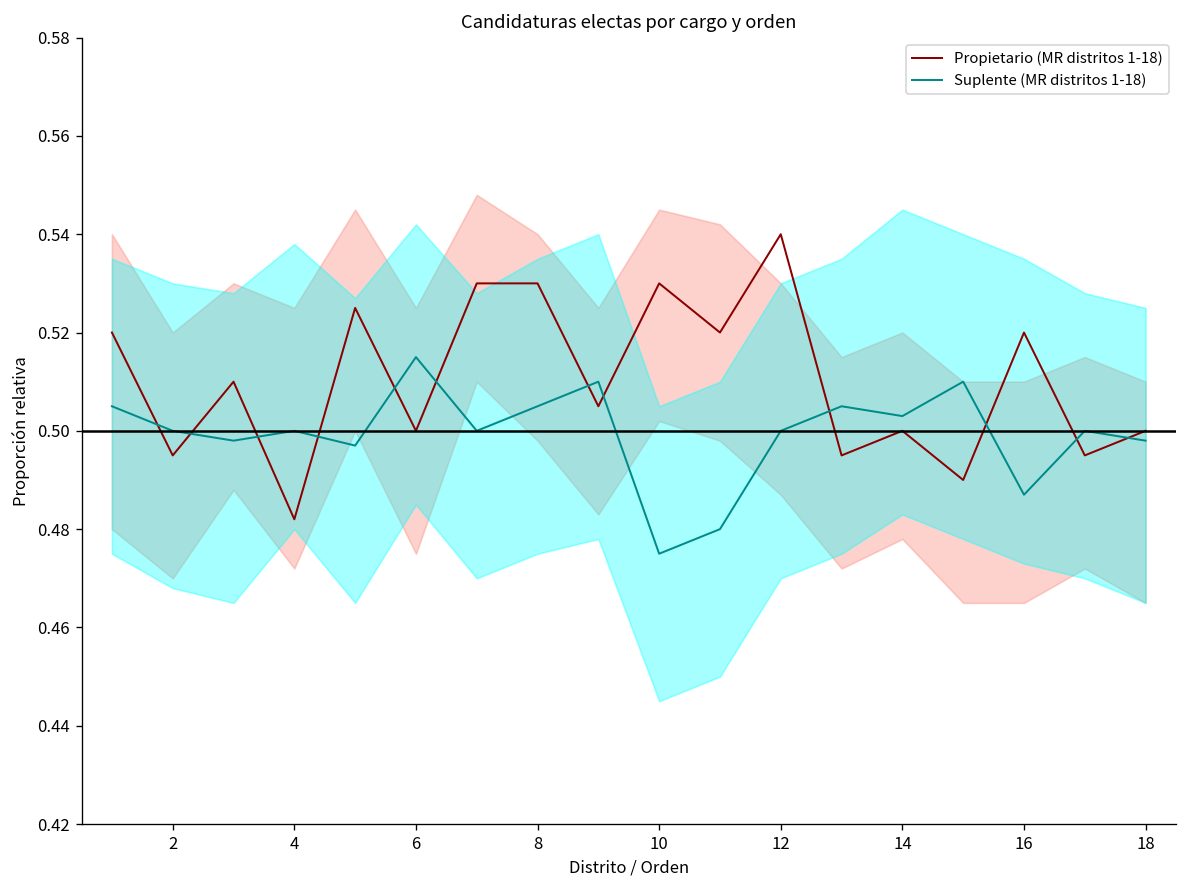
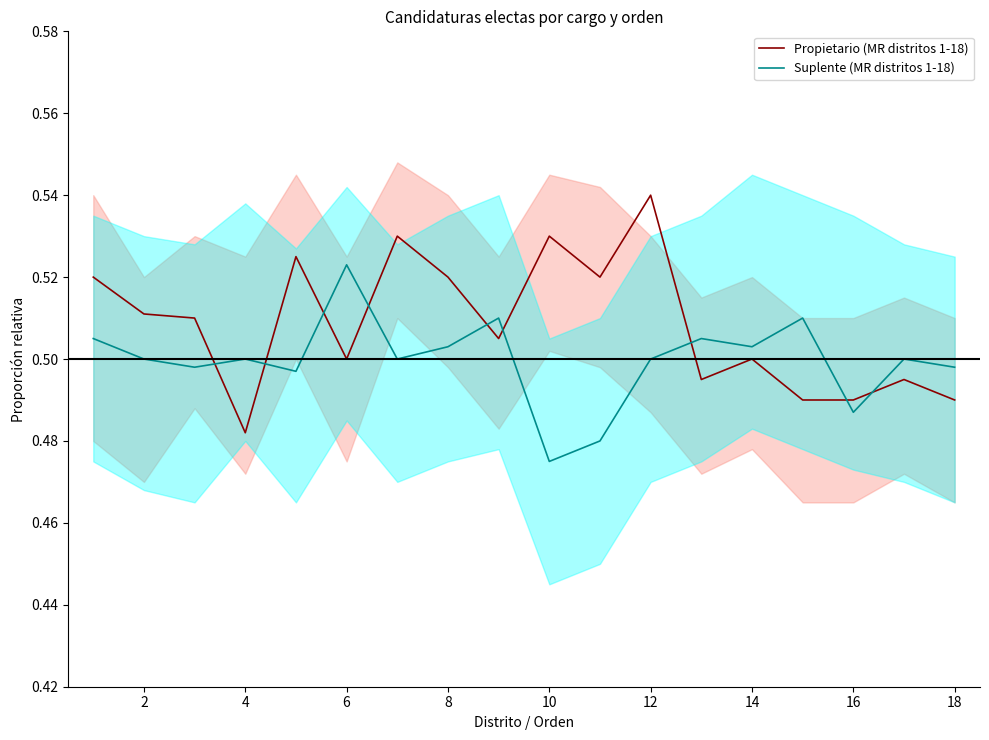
Propietario (MR distritos 1-18), 2: 0.495 -> 0.511
Suplente (MR distritos 1-18), 6: 0.515 -> 0.523
Propietario (MR distritos 1-18), 8: 0.53 -> 0.52
Suplente (MR distritos 1-18), 8: 0.505 -> 0.503
Propietario (MR distritos 1-18), 16: 0.52 -> 0.49
Propietario (MR distritos 1-18), 18: 0.50 -> 0.49
